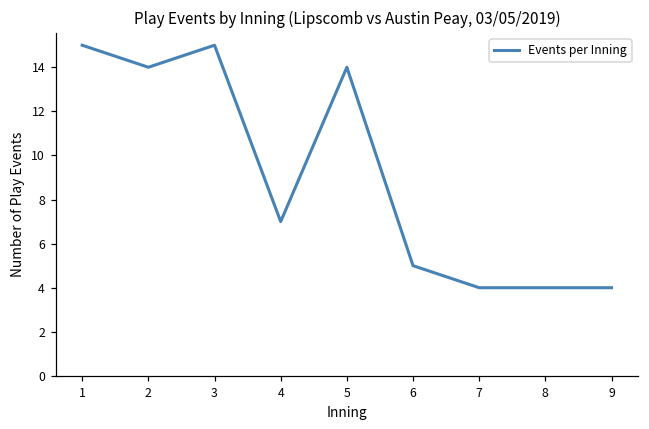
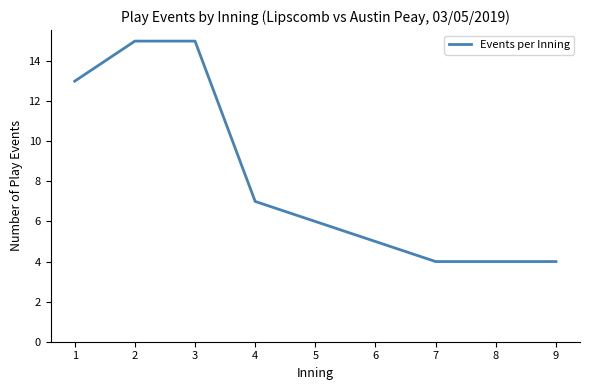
1: 15 -> 13
2: 14 -> 15
5: 14 -> 6
